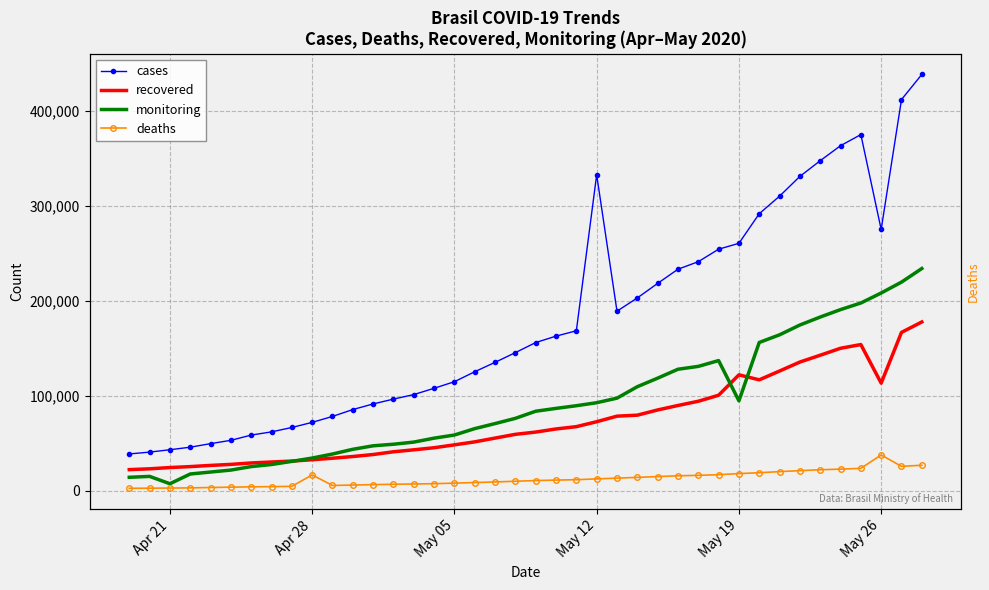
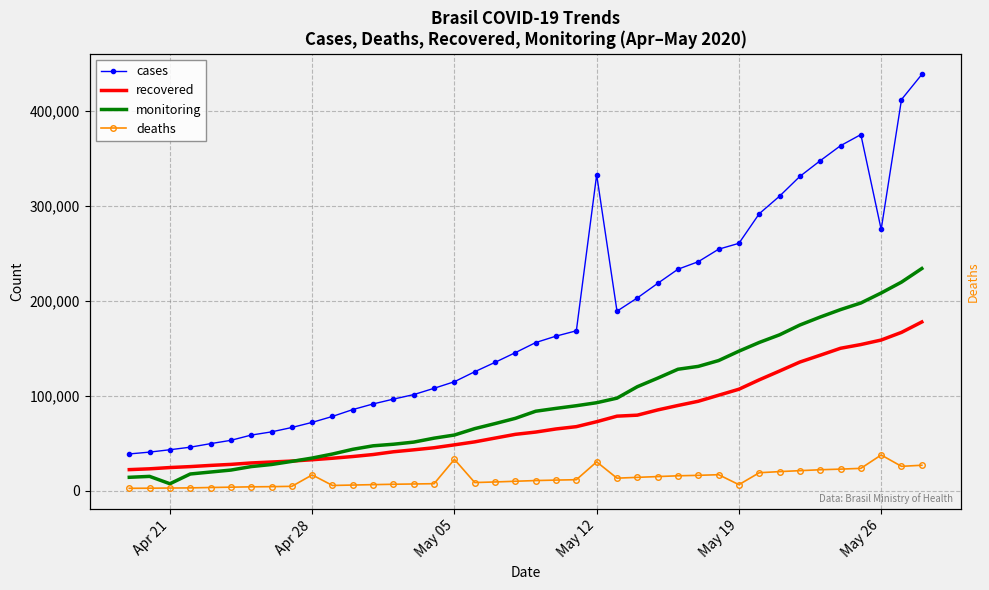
deaths, May 05: 10,000 -> 30,000
deaths, May 12: 10,000 -> 30,000
recovered, May 19: 120,000 -> 110,000
monitoring, May 19: 90,000 -> 150,000
deaths, May 19: 20,000 -> 10,000
recovered, May 26: 110,000 -> 160,000
